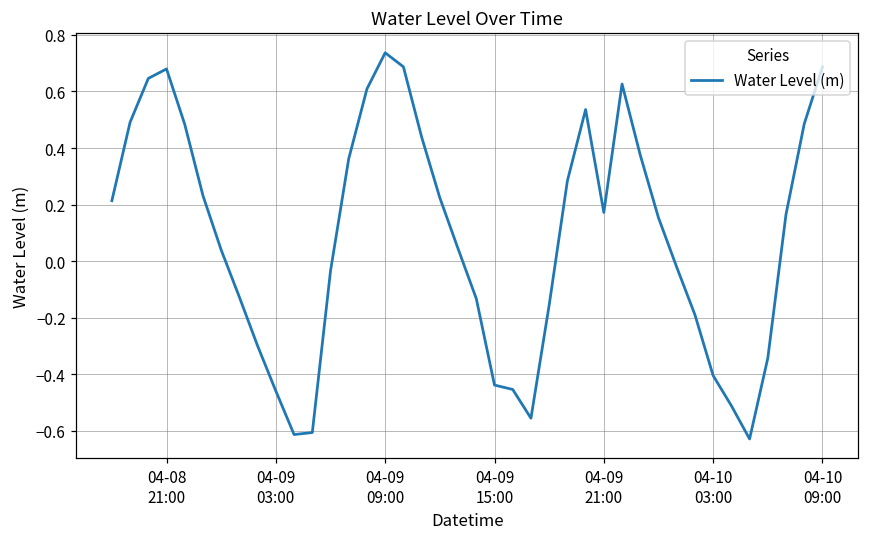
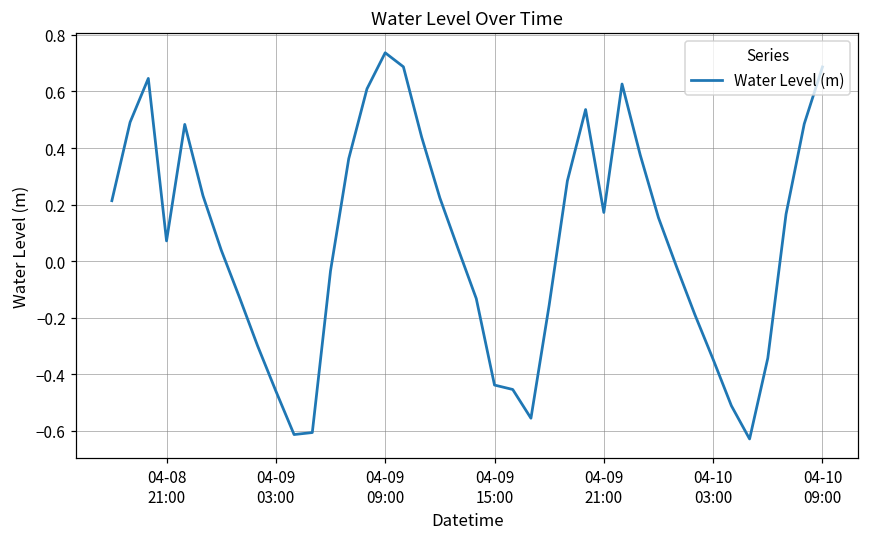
04-08 21:00: 0.68 -> 0.07
04-10 03:00: -0.40 -> -0.35
